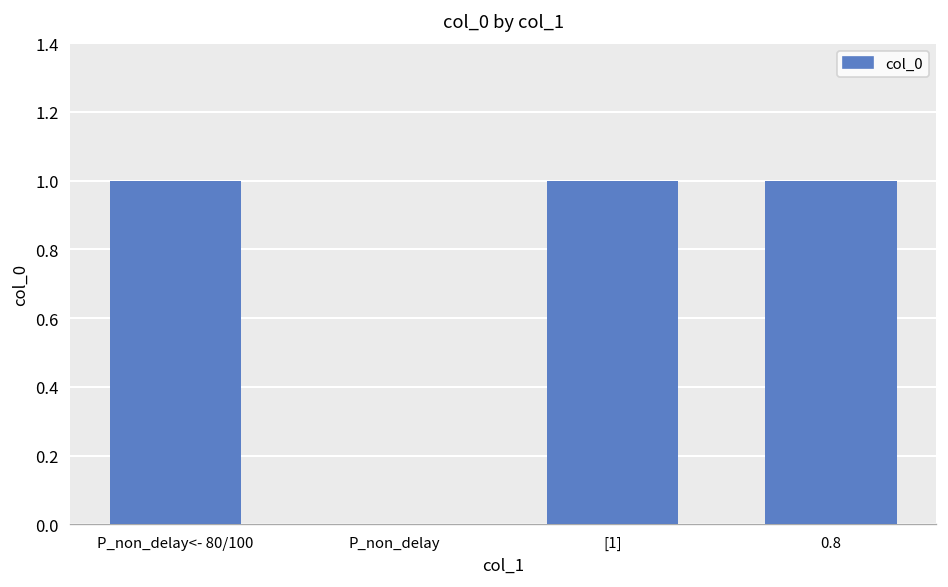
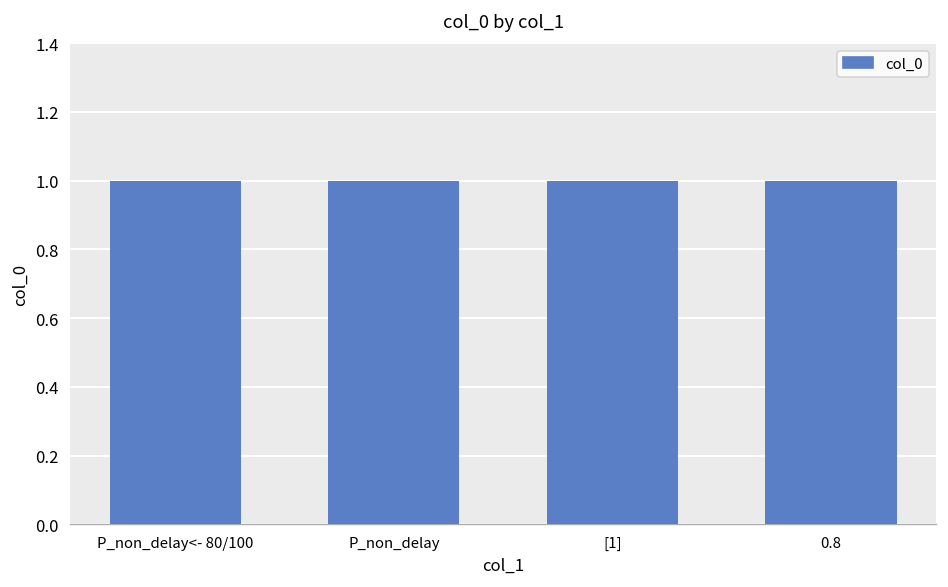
P_non_delay: 0 -> 1
